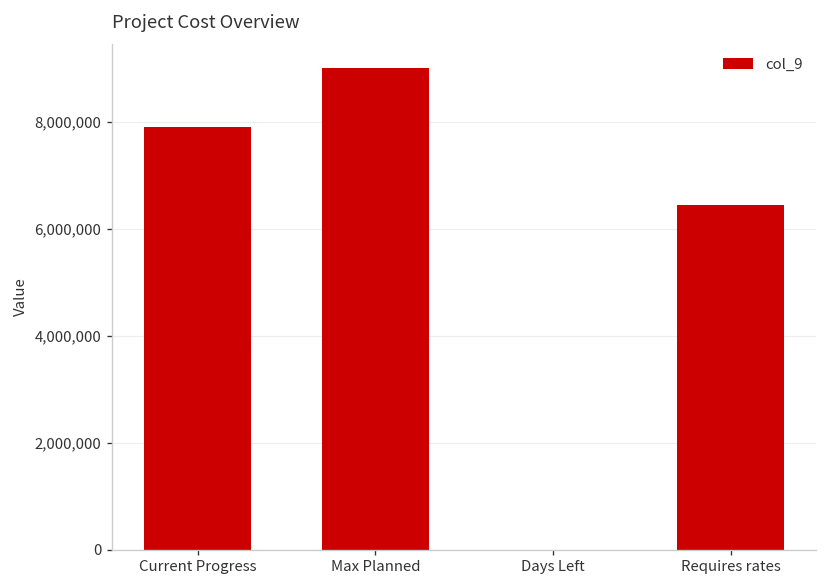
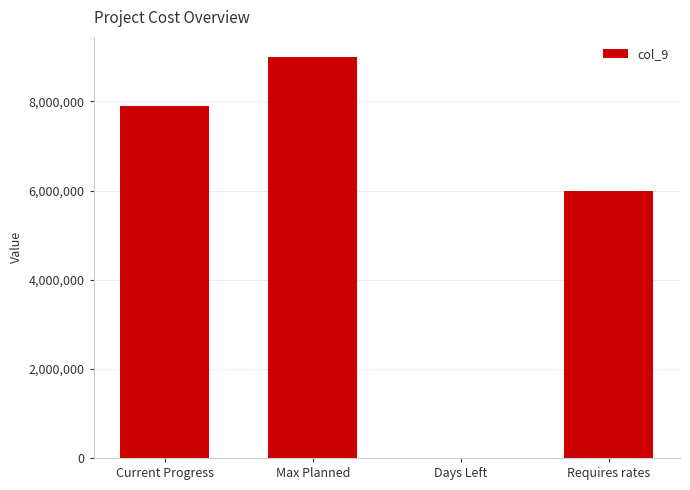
Requires rates: 6,400,000 -> 6,000,000
